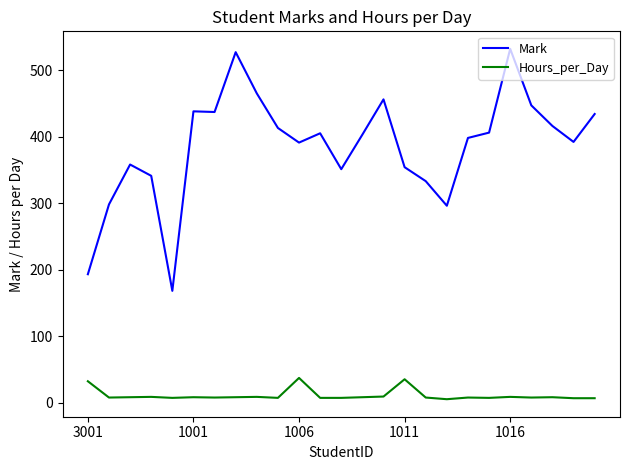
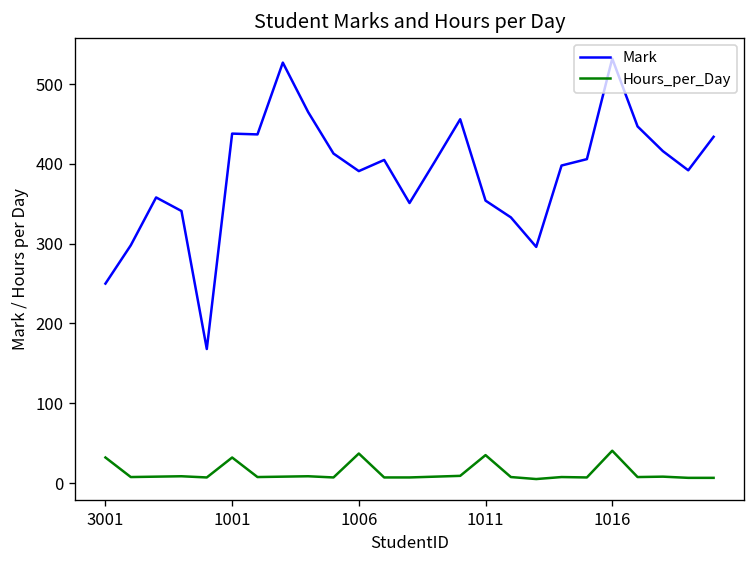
Mark, 3001: 190 -> 250
Hours_per_Day, 1001: 10 -> 30
Hours_per_Day, 1016: 10 -> 40
